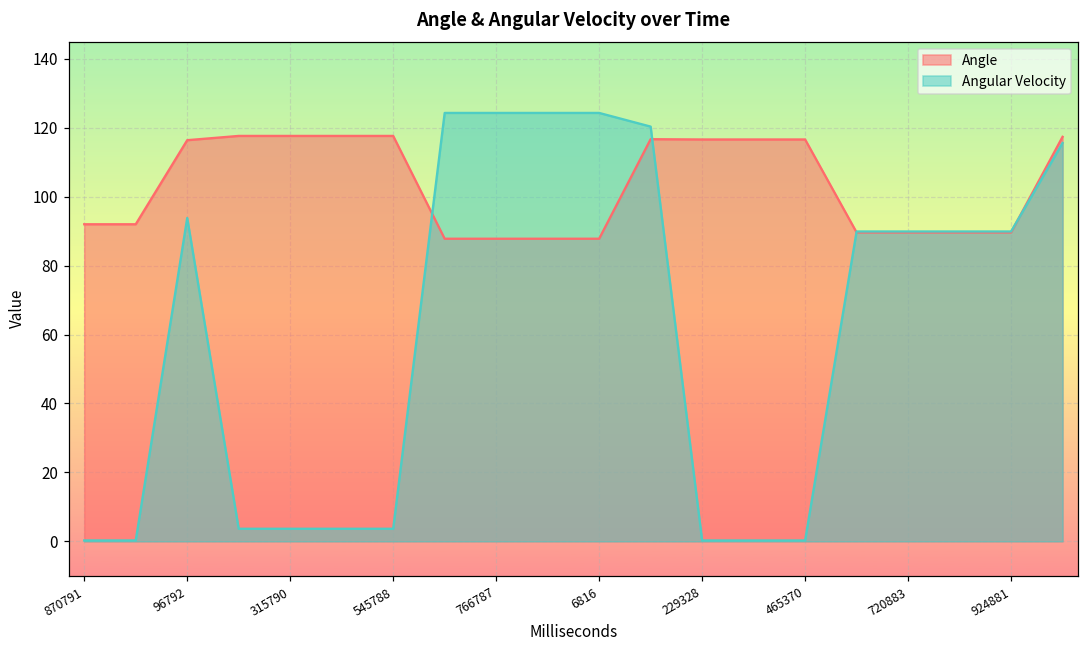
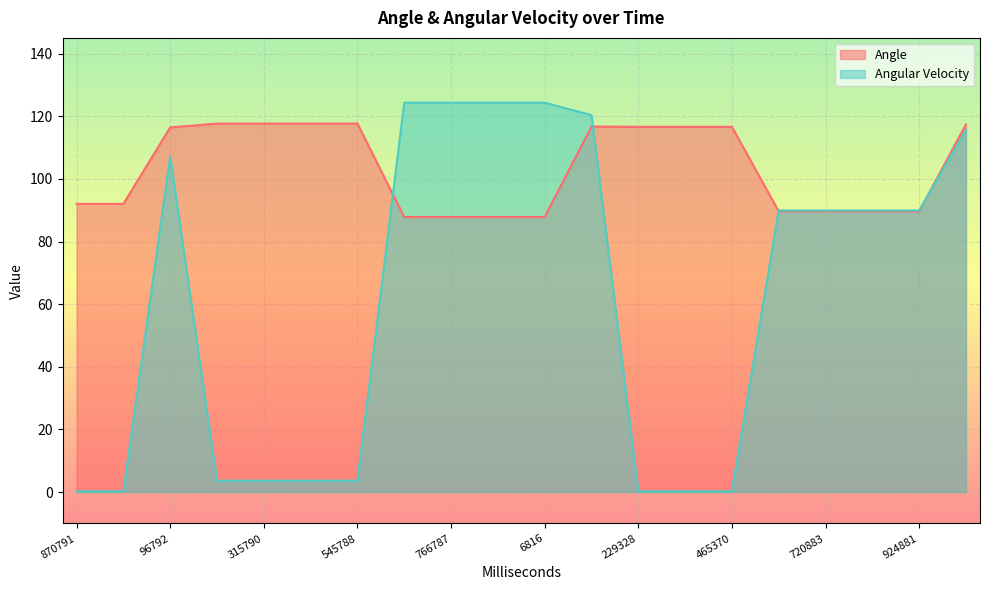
Angular Velocity, 96792: 94 -> 107
